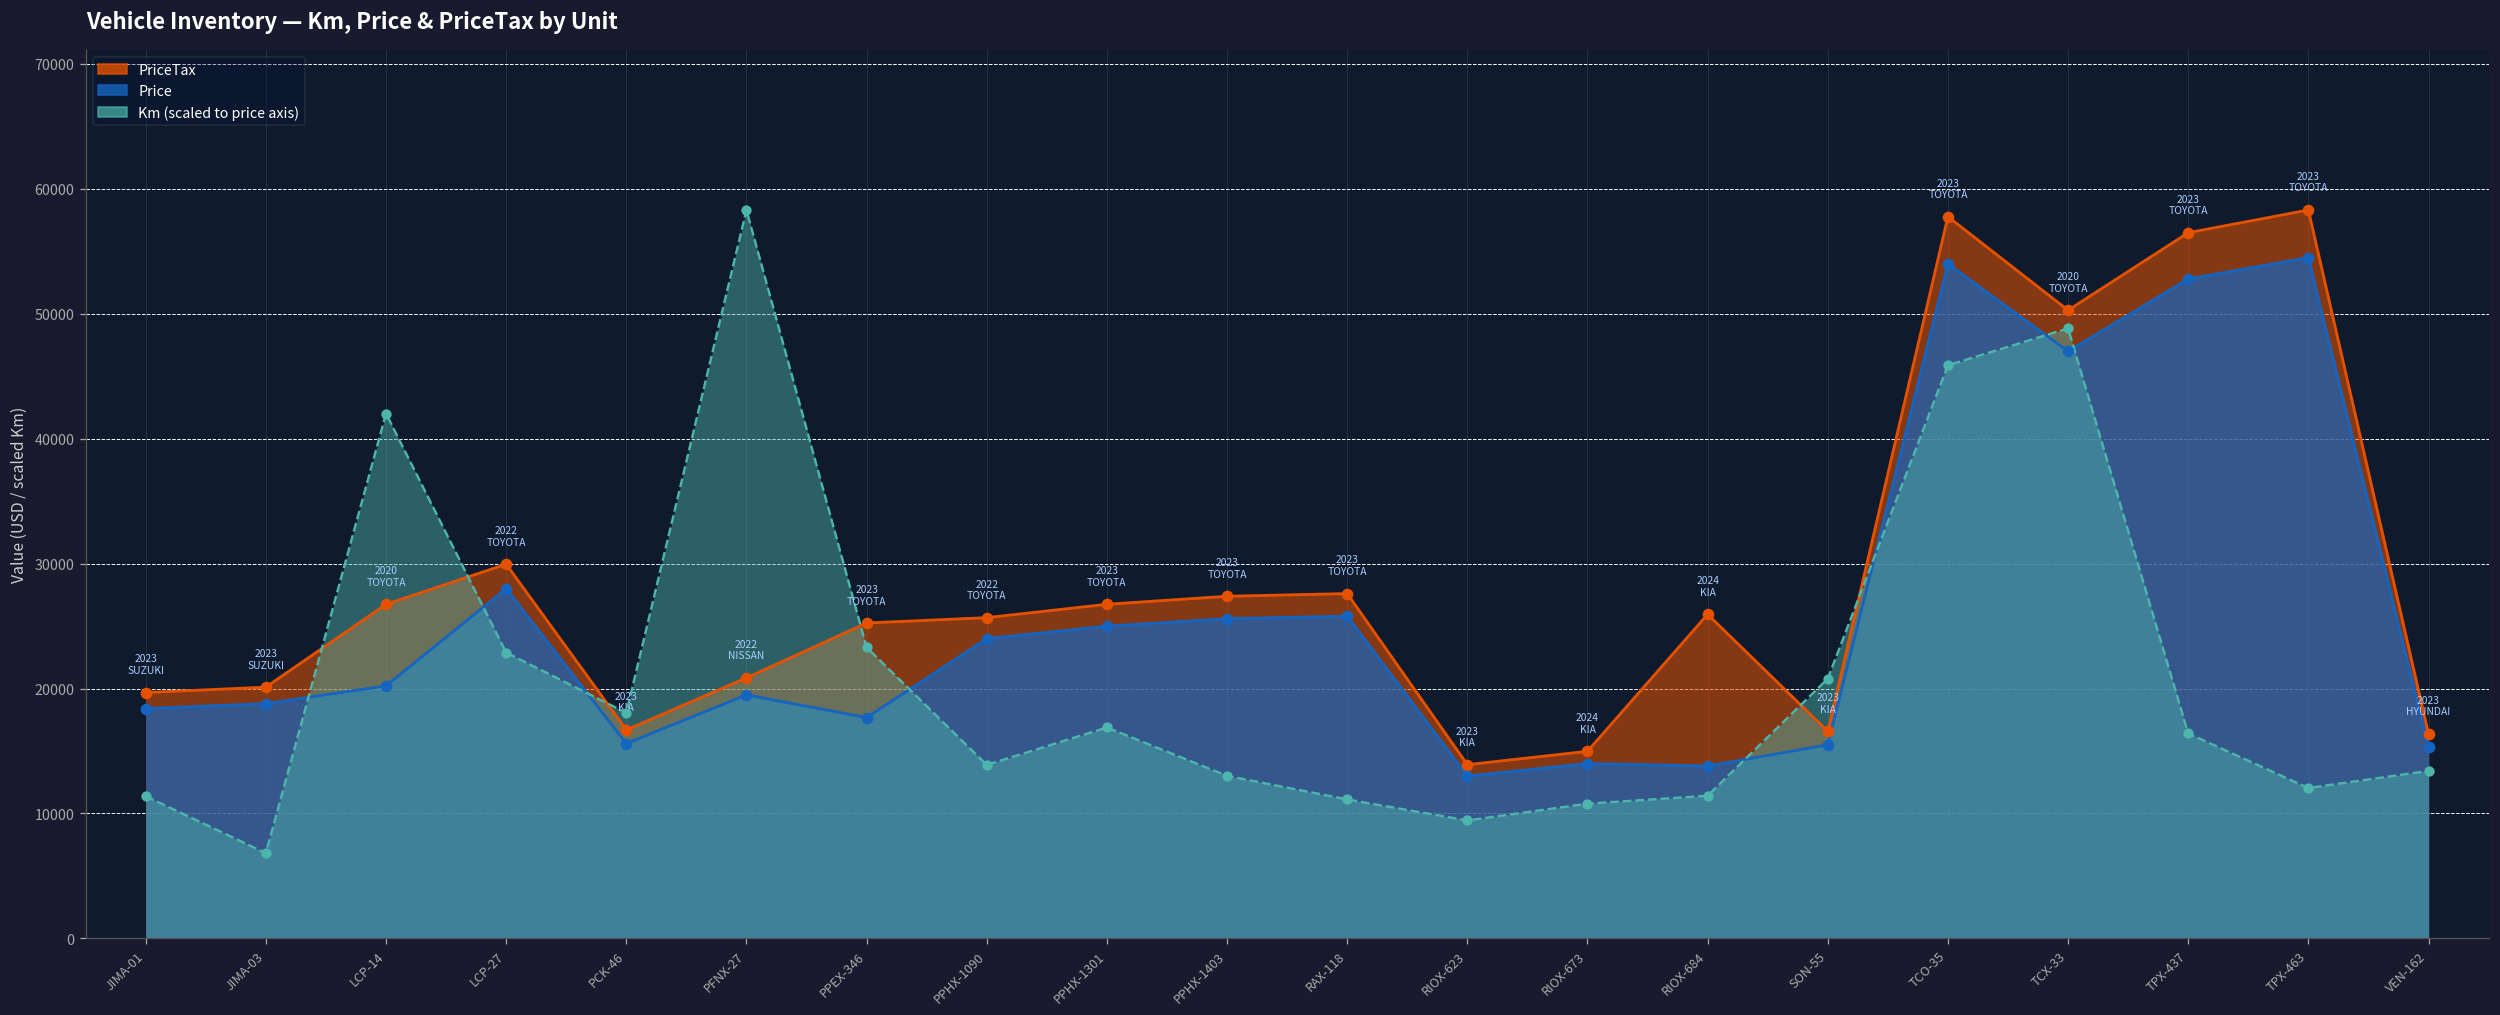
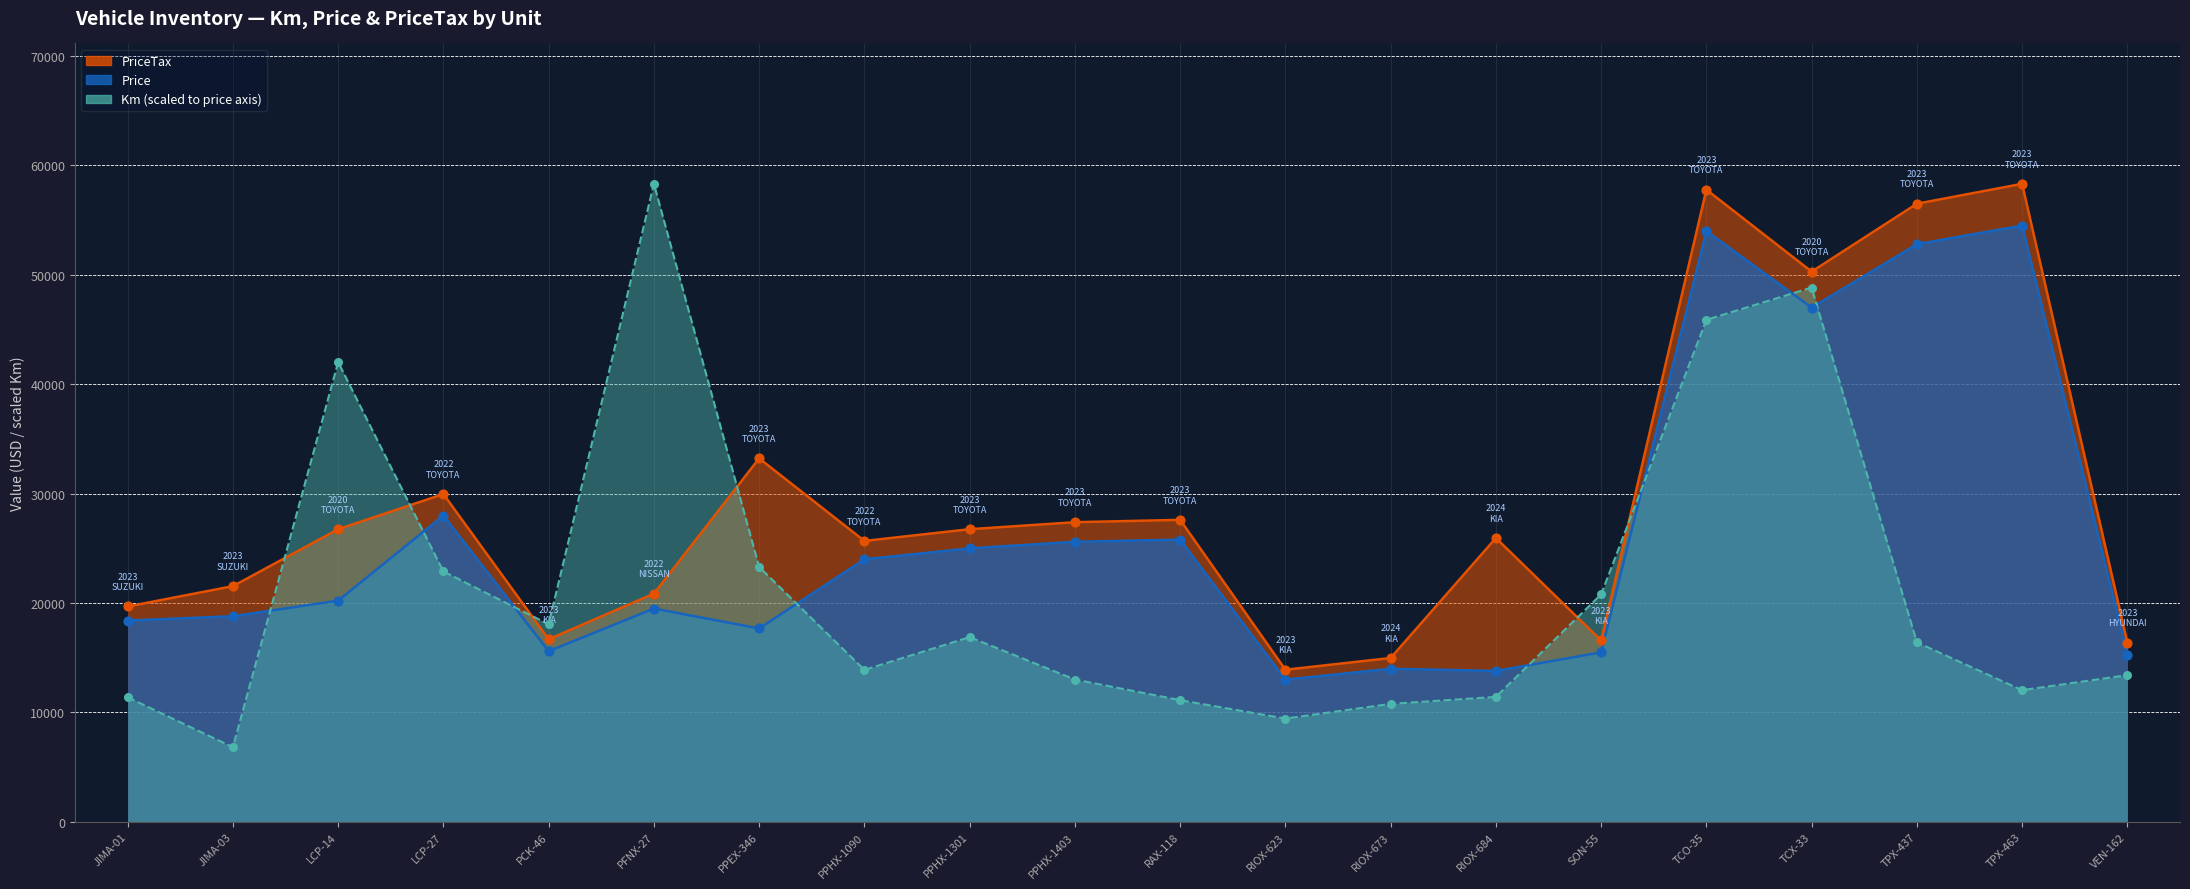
PriceTax, JIMA-03: 20100 -> 21500
PriceTax, PPEX-346: 25200 -> 33200
